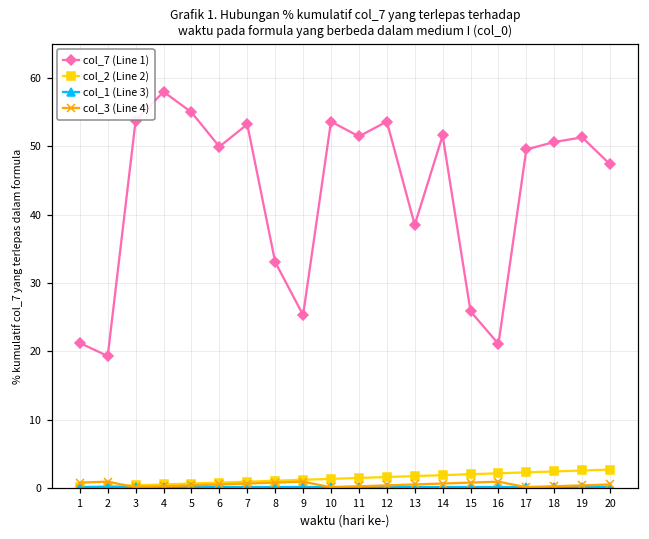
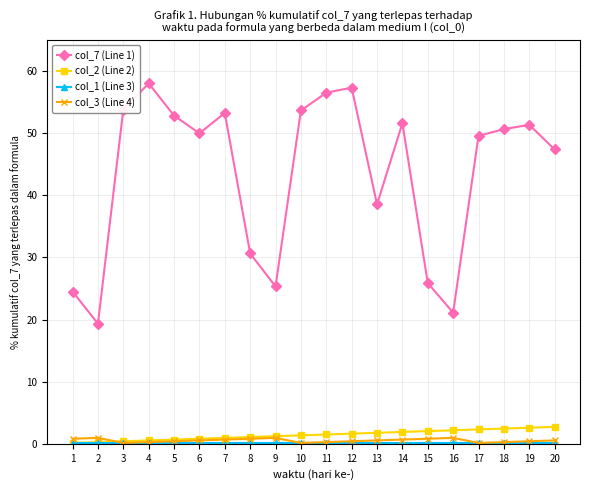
col_7 (Line 1), 1: 21 -> 25
col_7 (Line 1), 5: 55 -> 53
col_7 (Line 1), 8: 33 -> 31
col_7 (Line 1), 11: 51 -> 57
col_7 (Line 1), 12: 54 -> 57
